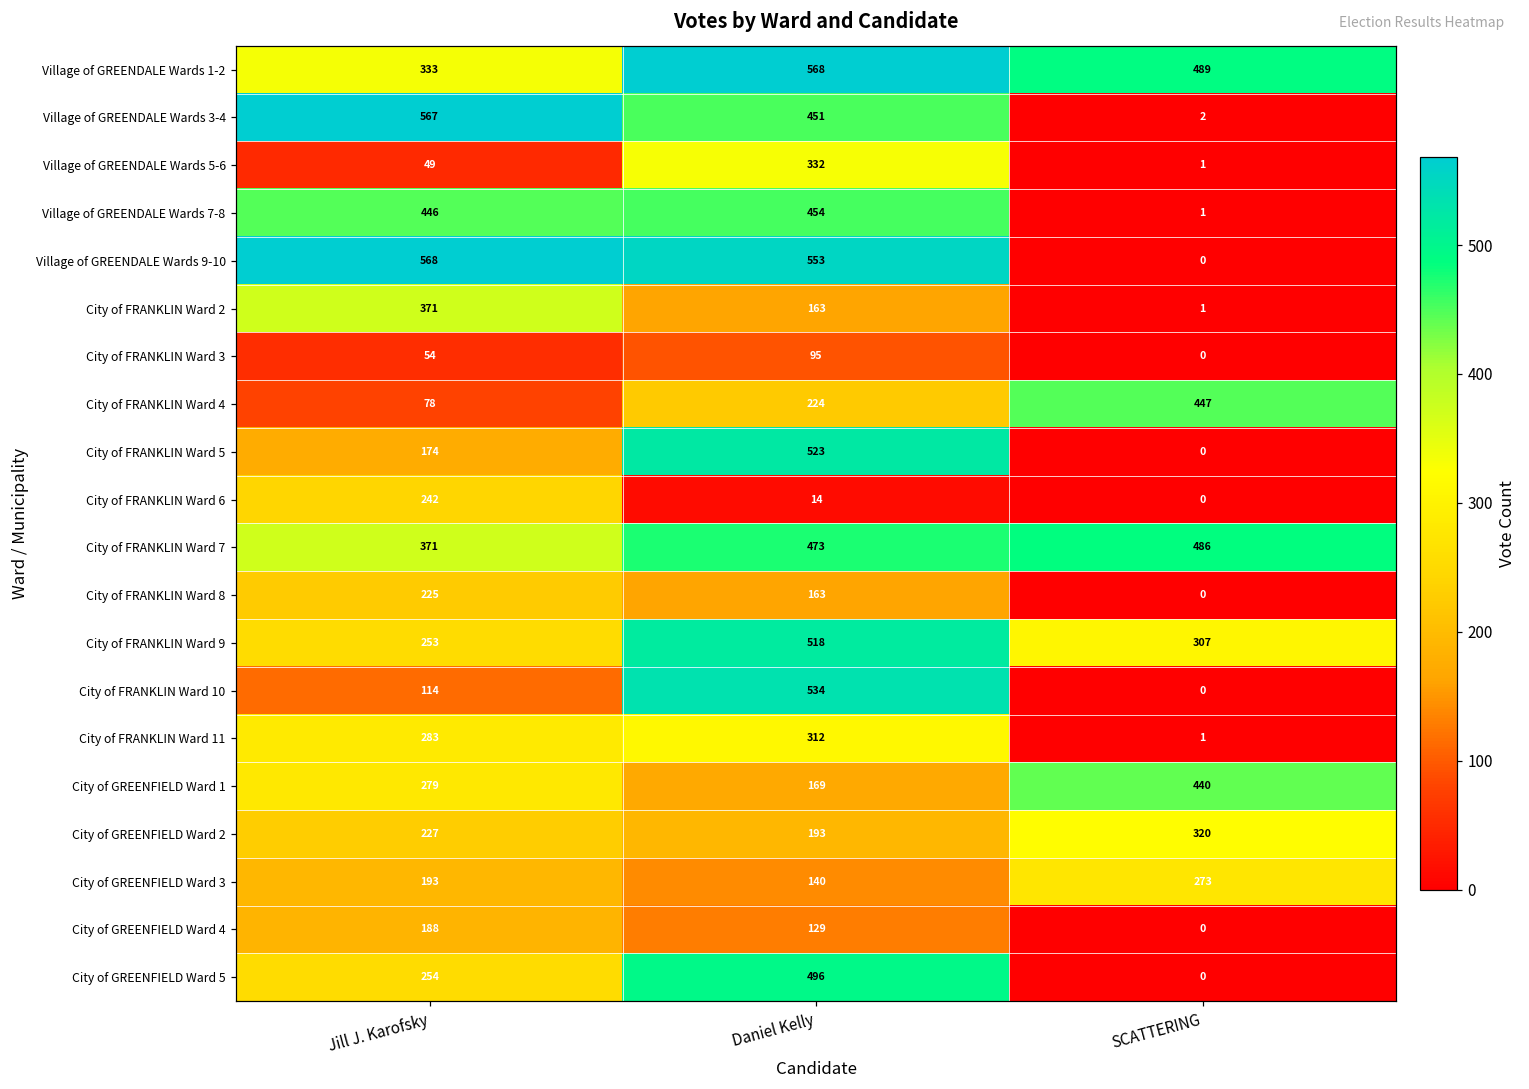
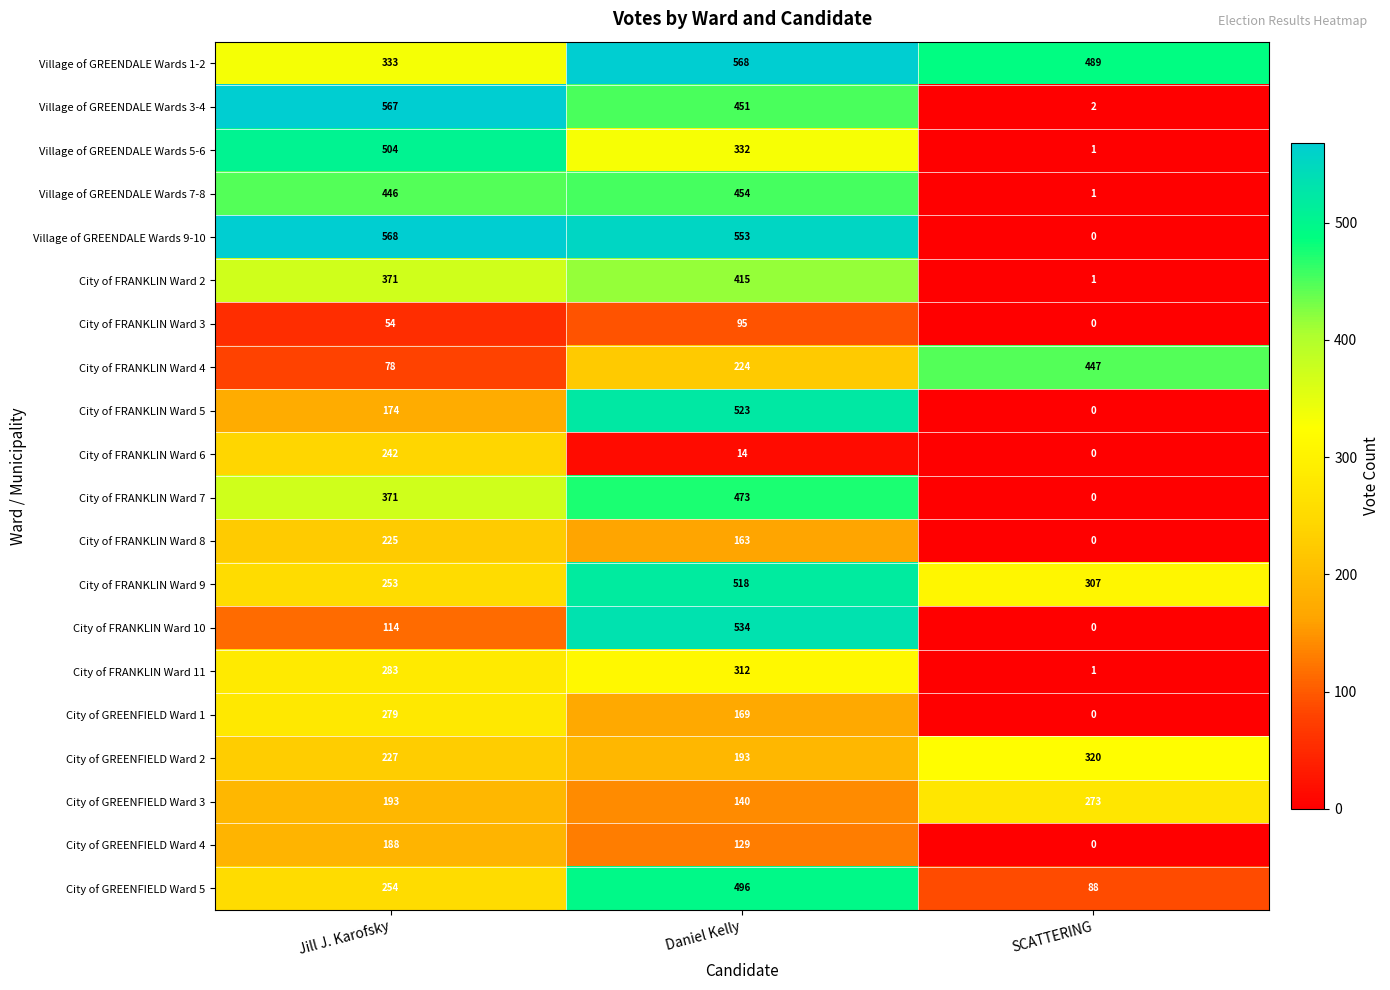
Village of GREENDALE Wards 5-6, Jill J. Karofsky: 49 -> 504
City of FRANKLIN Ward 2, Daniel Kelly: 163 -> 415
City of FRANKLIN Ward 7, SCATTERING: 486 -> 0
City of GREENFIELD Ward 1, SCATTERING: 440 -> 0
City of GREENFIELD Ward 5, SCATTERING: 0 -> 88
